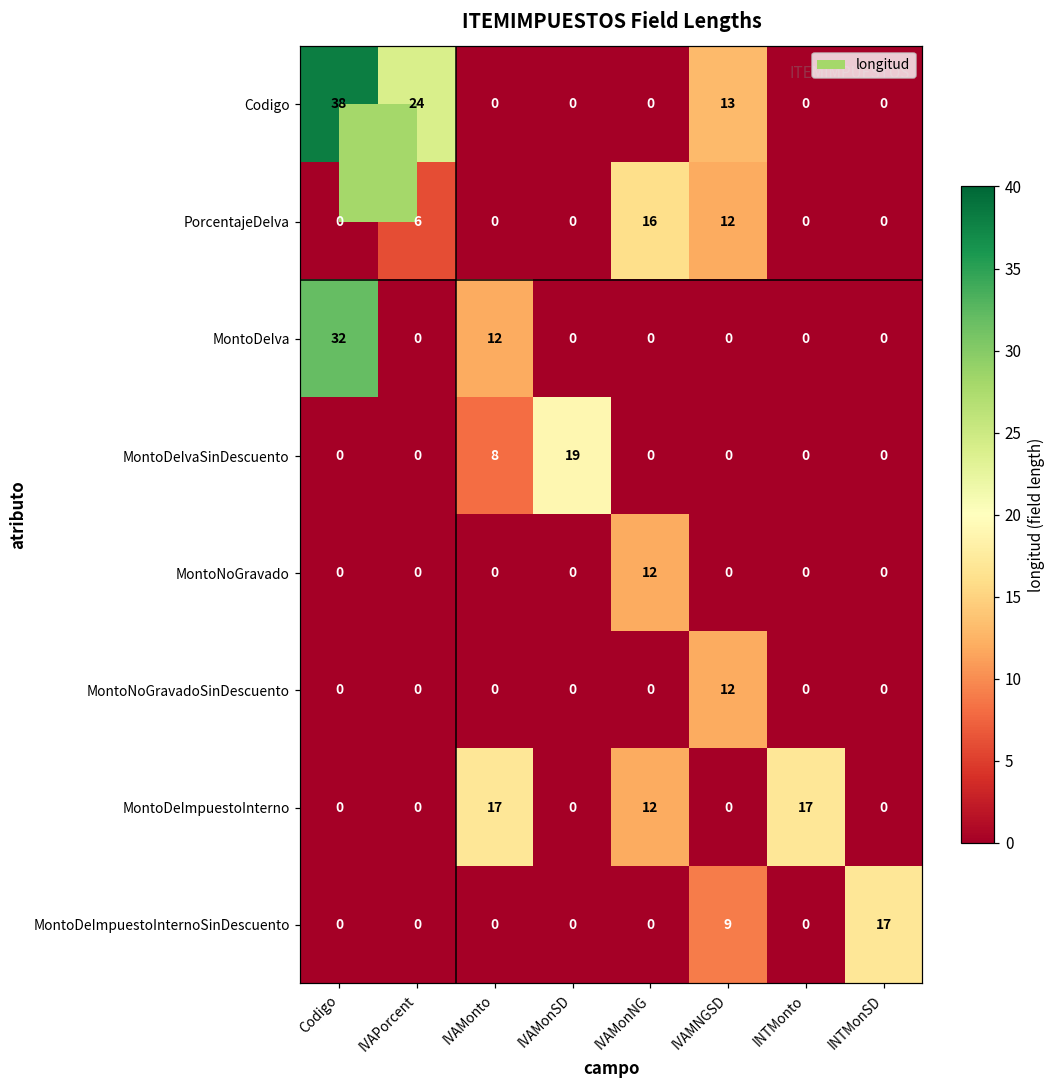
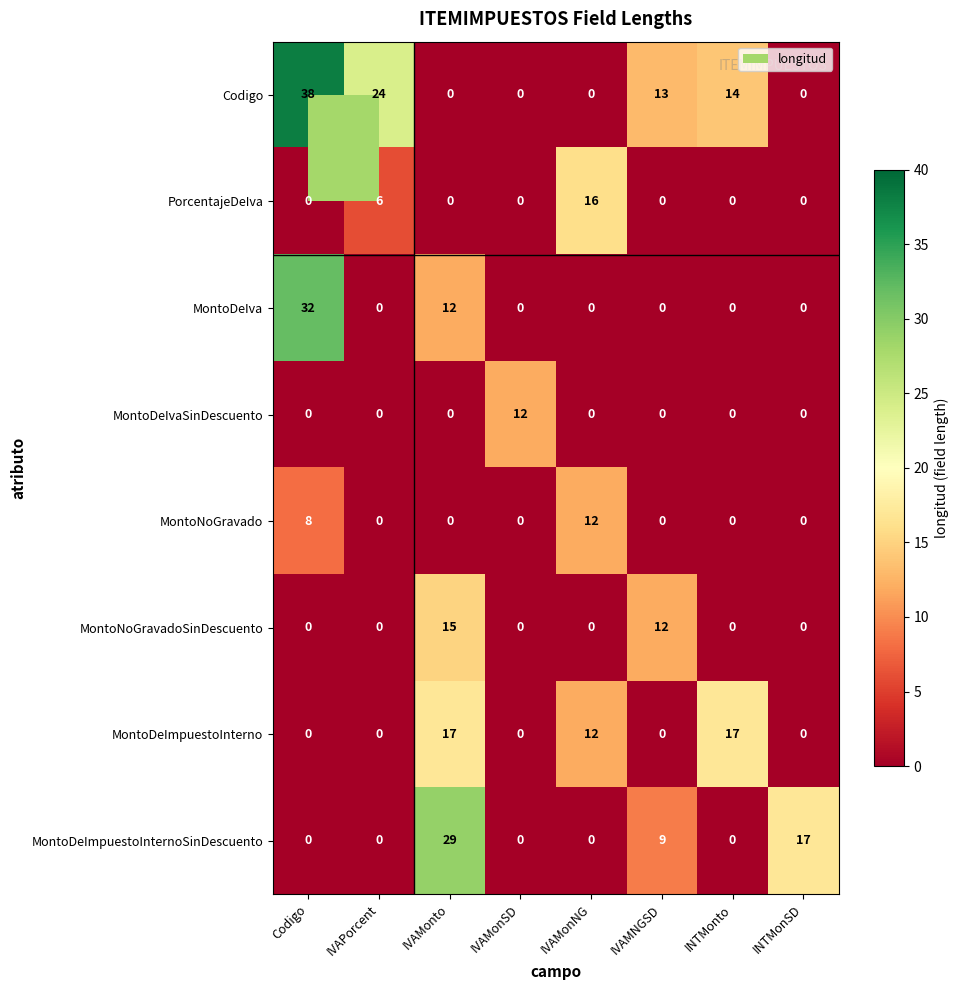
Codigo, INTMonto: 0 -> 14
PorcentajeDeIva, IVAMNGSD: 12 -> 0
MontoDeIvaSinDescuento, IVAMonto: 8 -> 0
MontoDeIvaSinDescuento, IVAMonSD: 19 -> 12
MontoNoGravado, Codigo: 0 -> 8
MontoNoGravadoSinDescuento, IVAMonto: 0 -> 15
MontoDeImpuestoInternoSinDescuento, IVAMonto: 0 -> 29
